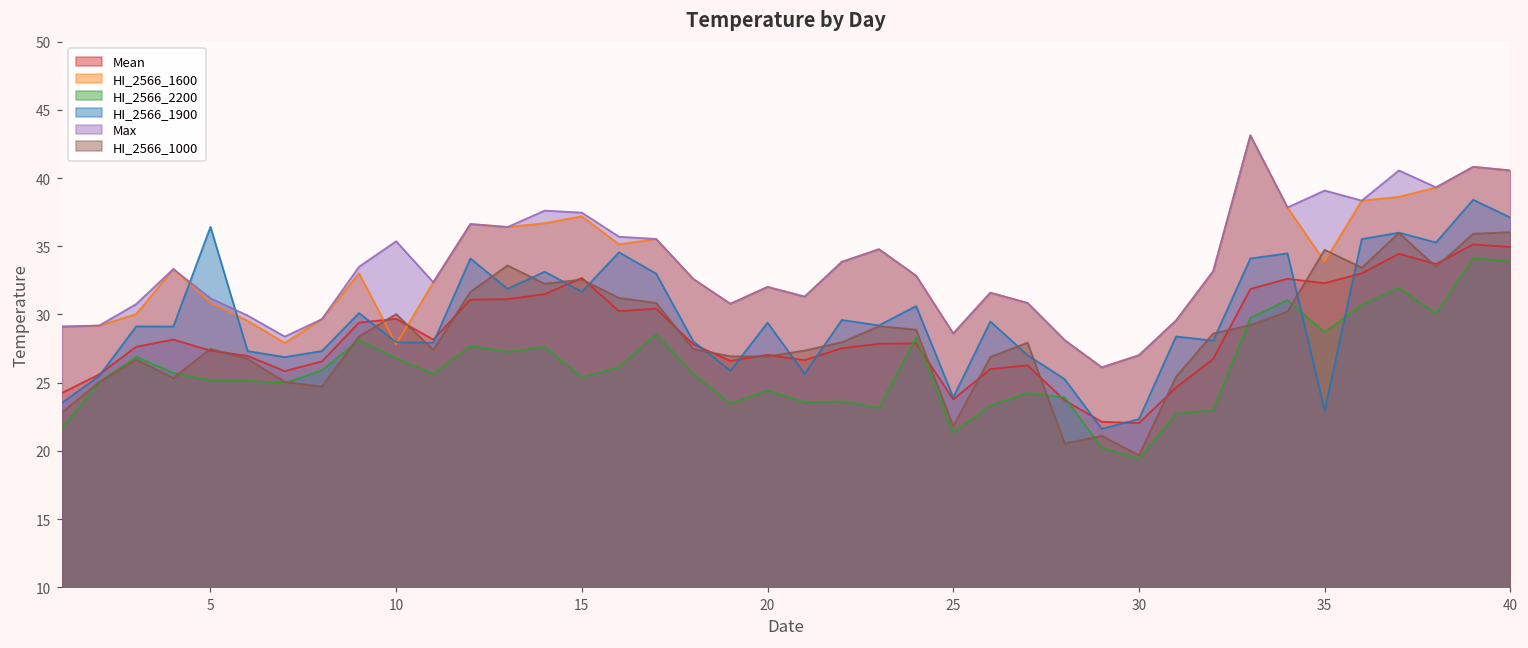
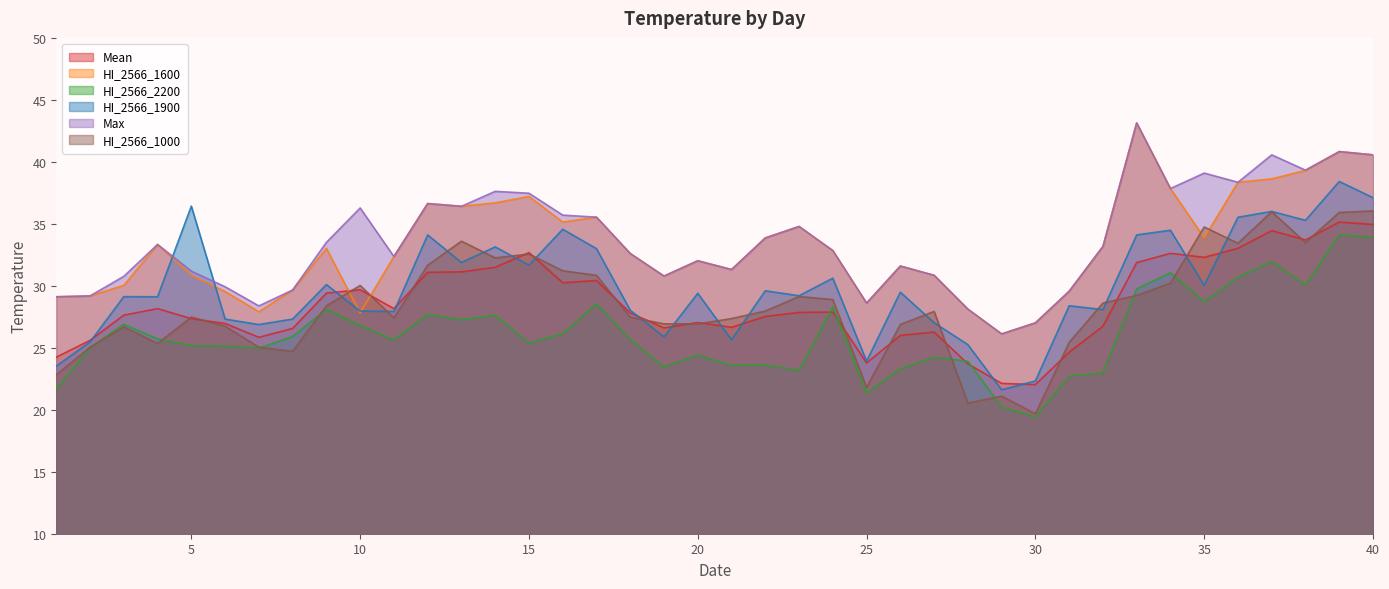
Max, 10: 35.4 -> 36.3
HI_2566_1900, 35: 22.9 -> 30.0
